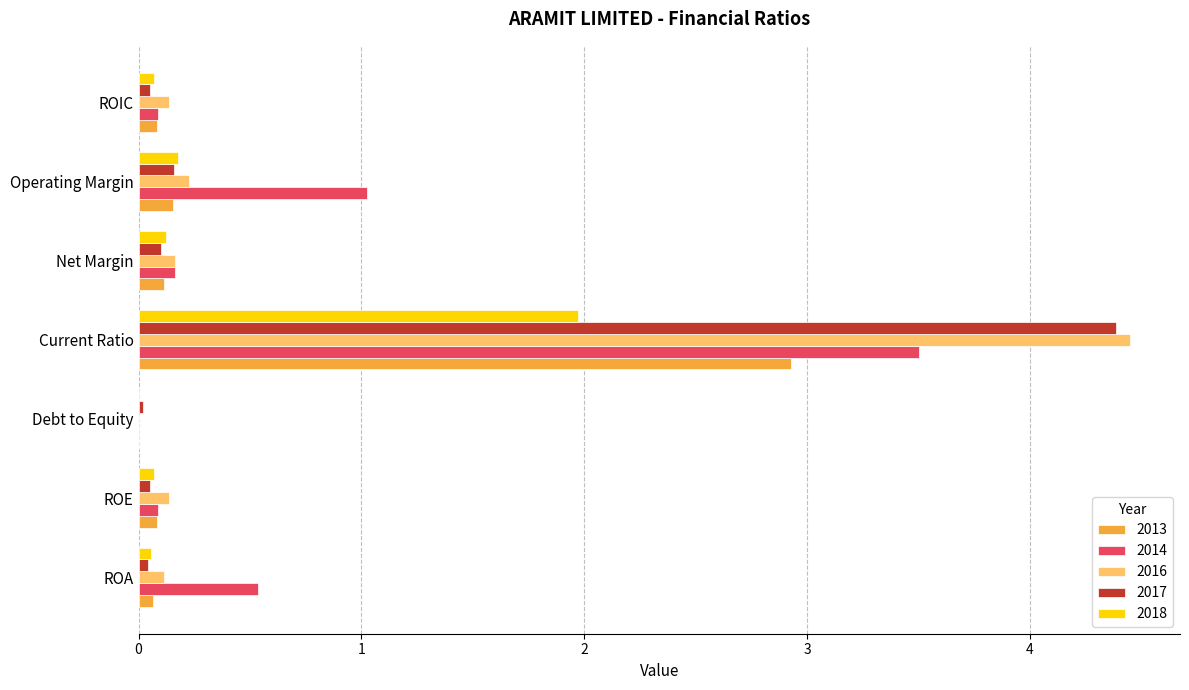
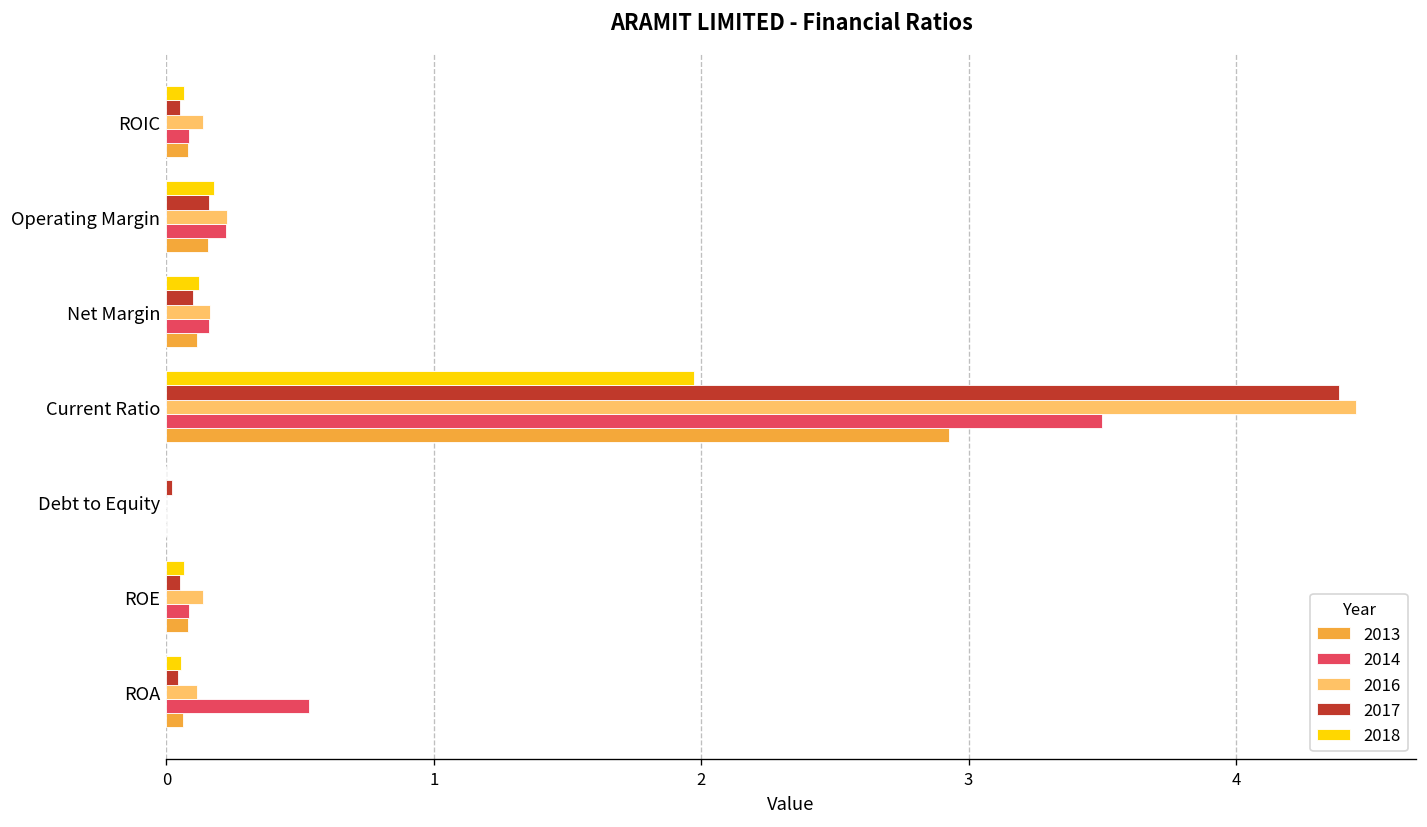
2014, Operating Margin: 1.03 -> 0.22
